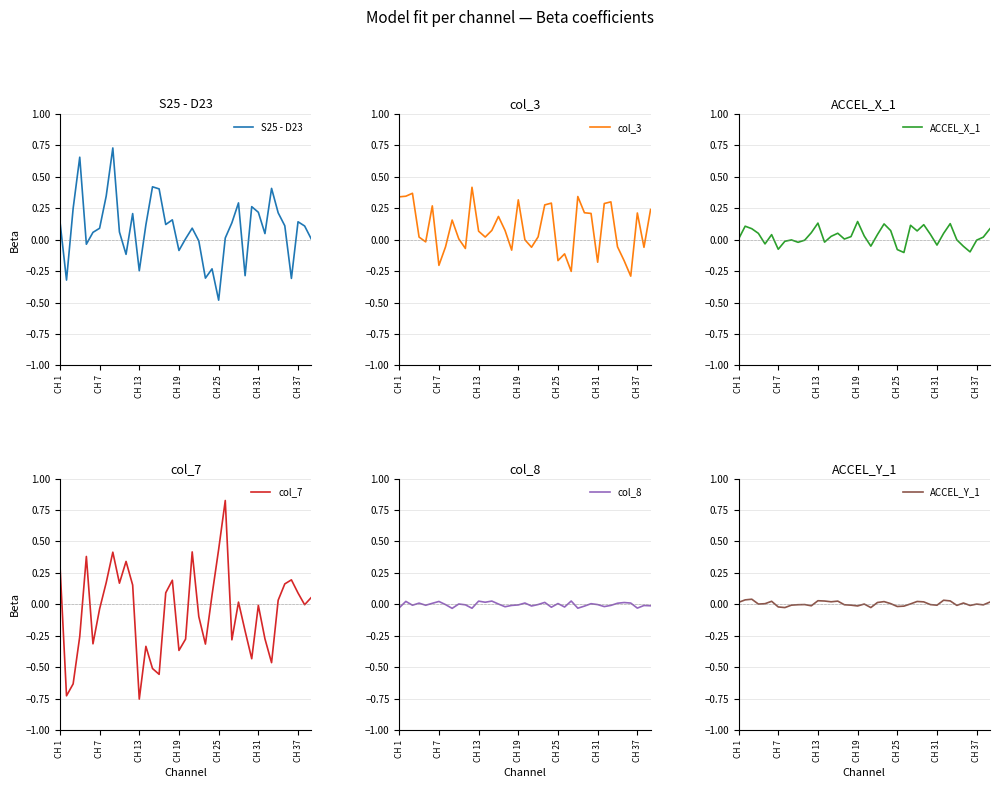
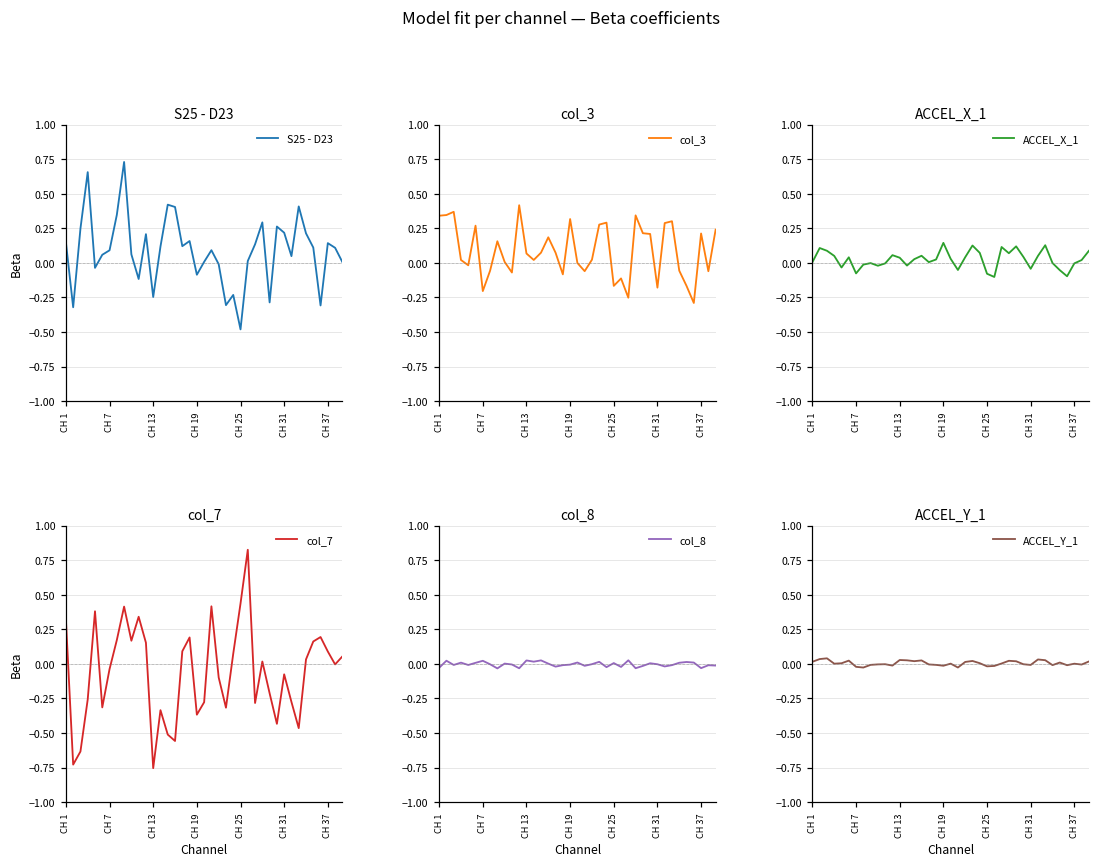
ACCEL_X_1, CH 13: 0.13 -> 0.04
col_7, CH 31: -0.01 -> -0.08
